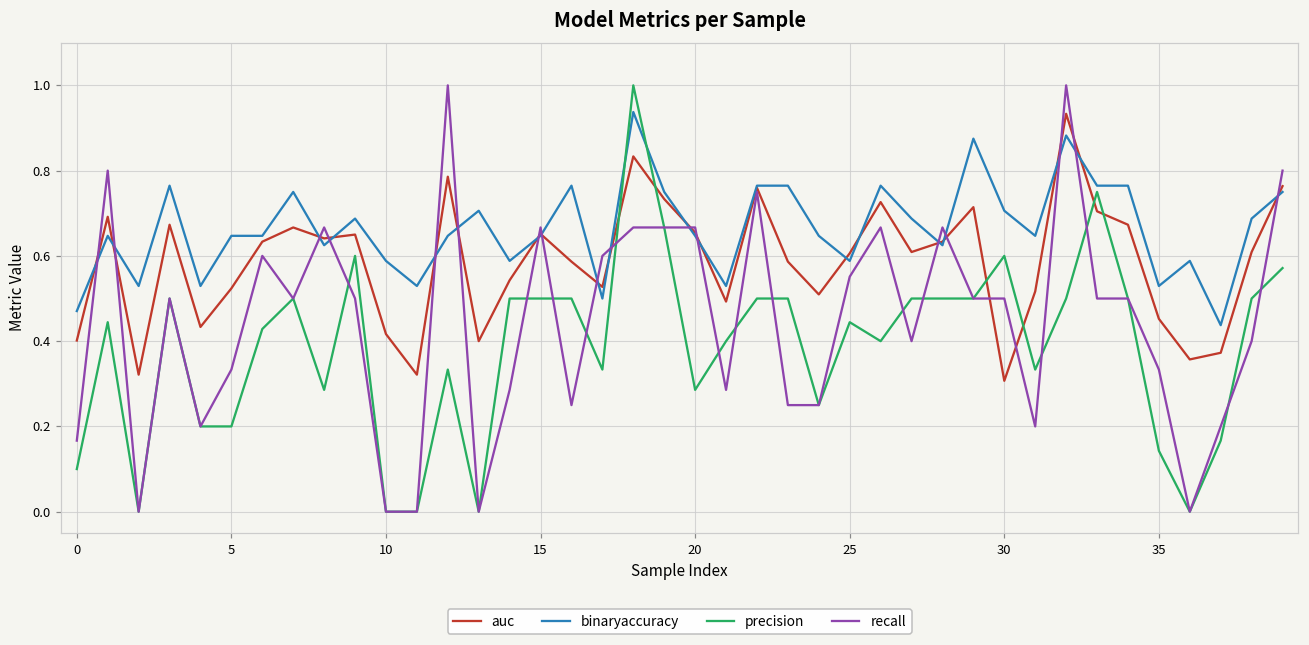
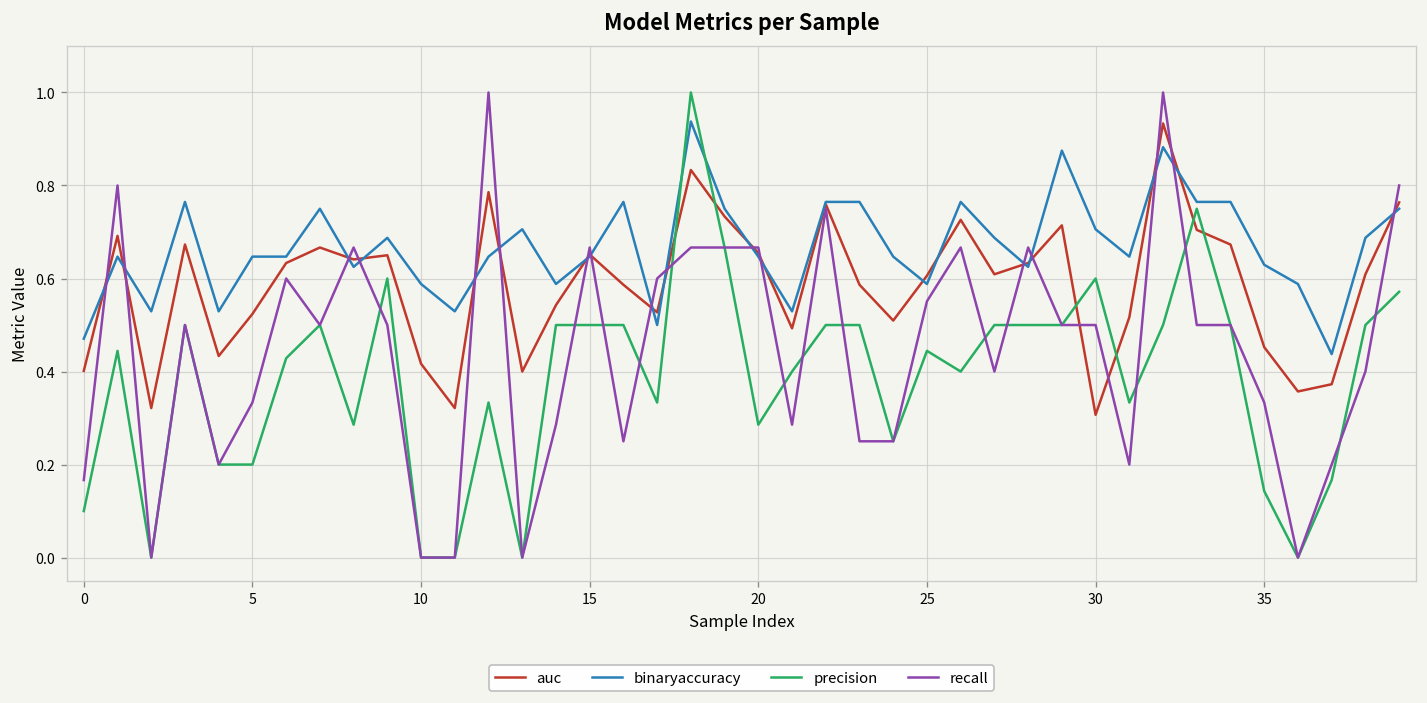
binaryaccuracy, 35: 0.53 -> 0.63
